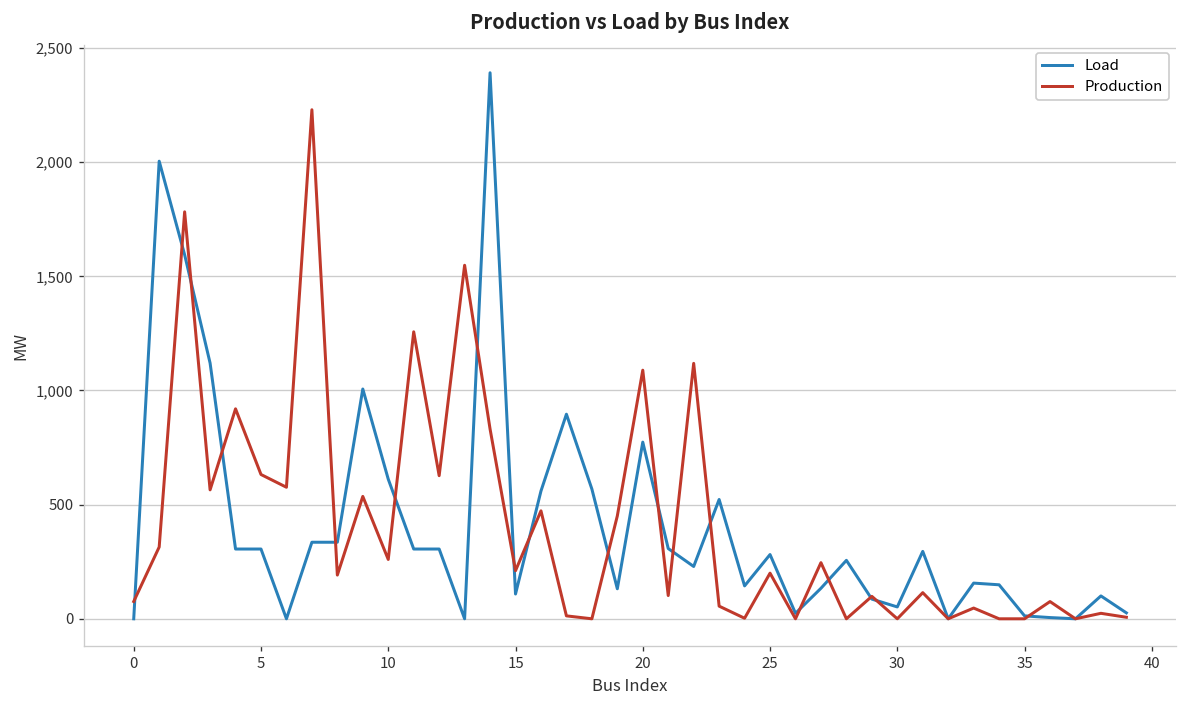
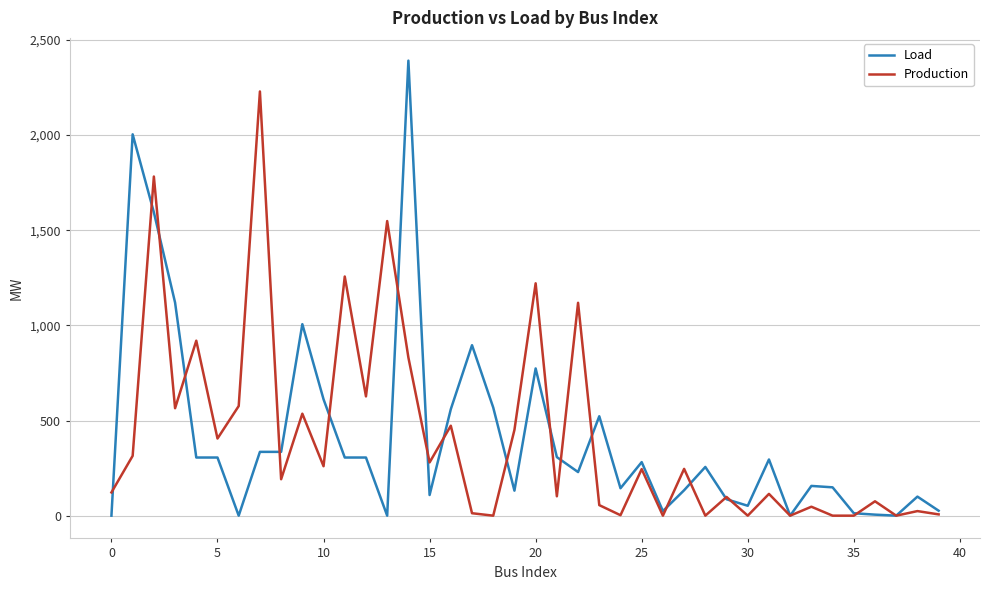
Production, 0: 80 -> 120
Production, 5: 630 -> 410
Production, 15: 210 -> 280
Production, 20: 1,090 -> 1,220
Production, 25: 200 -> 240
